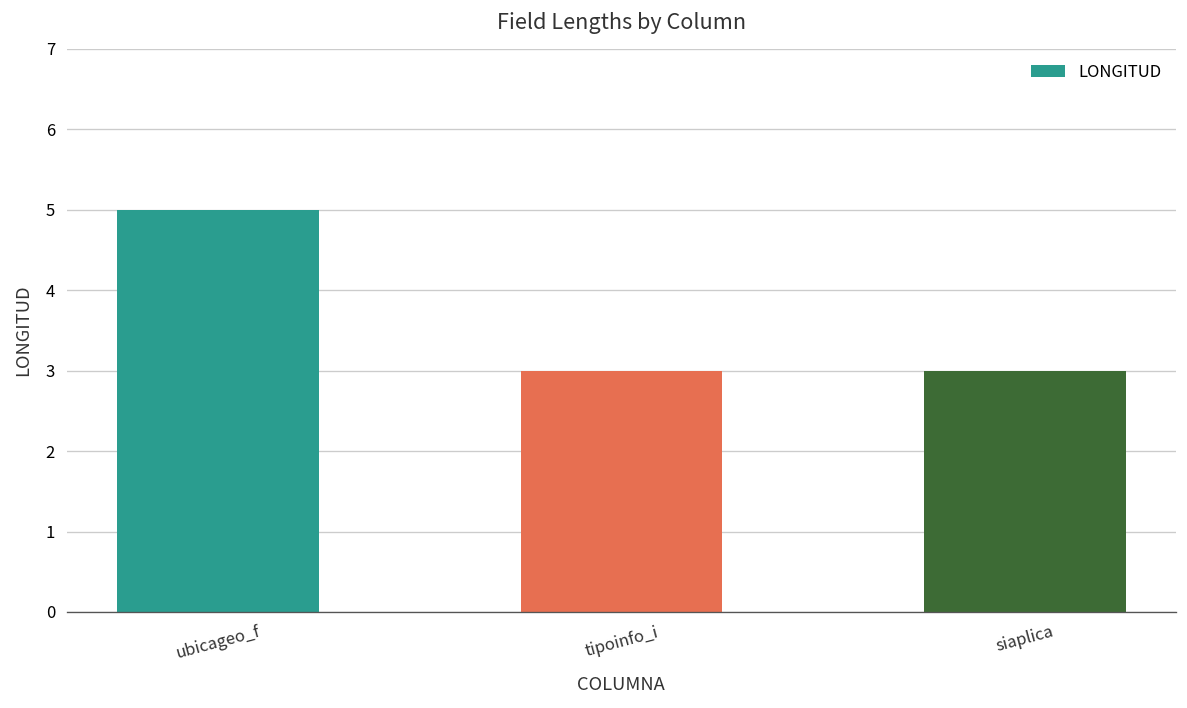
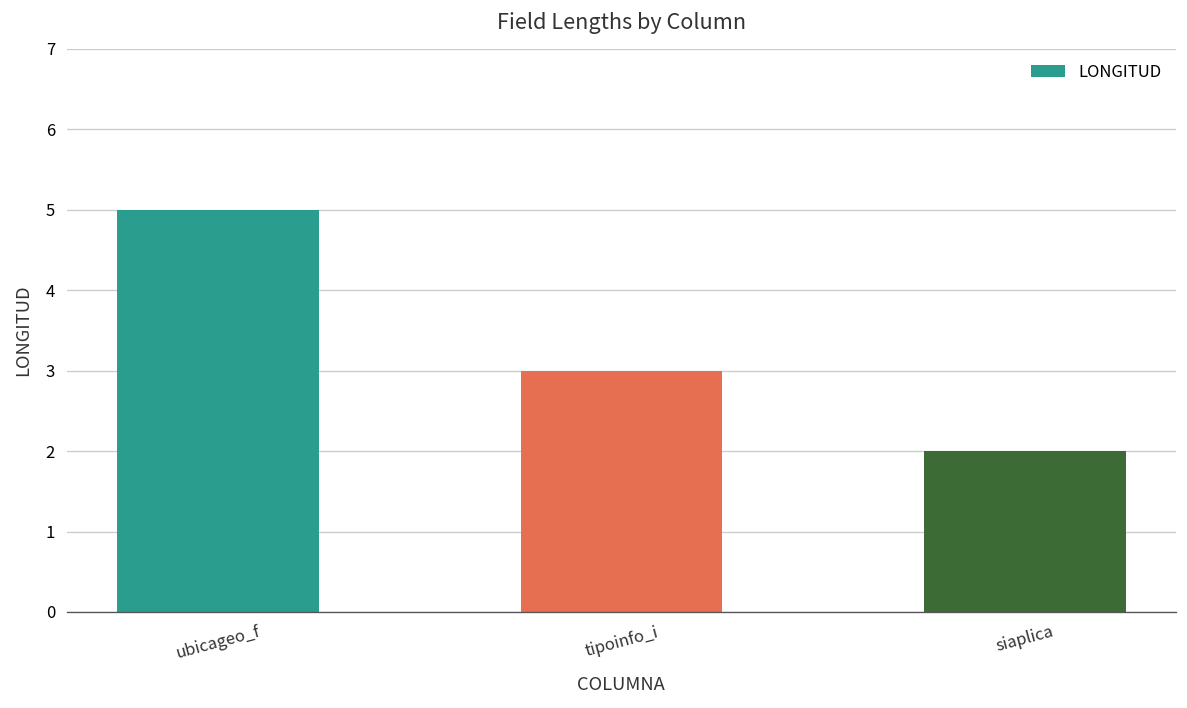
siaplica: 3 -> 2
